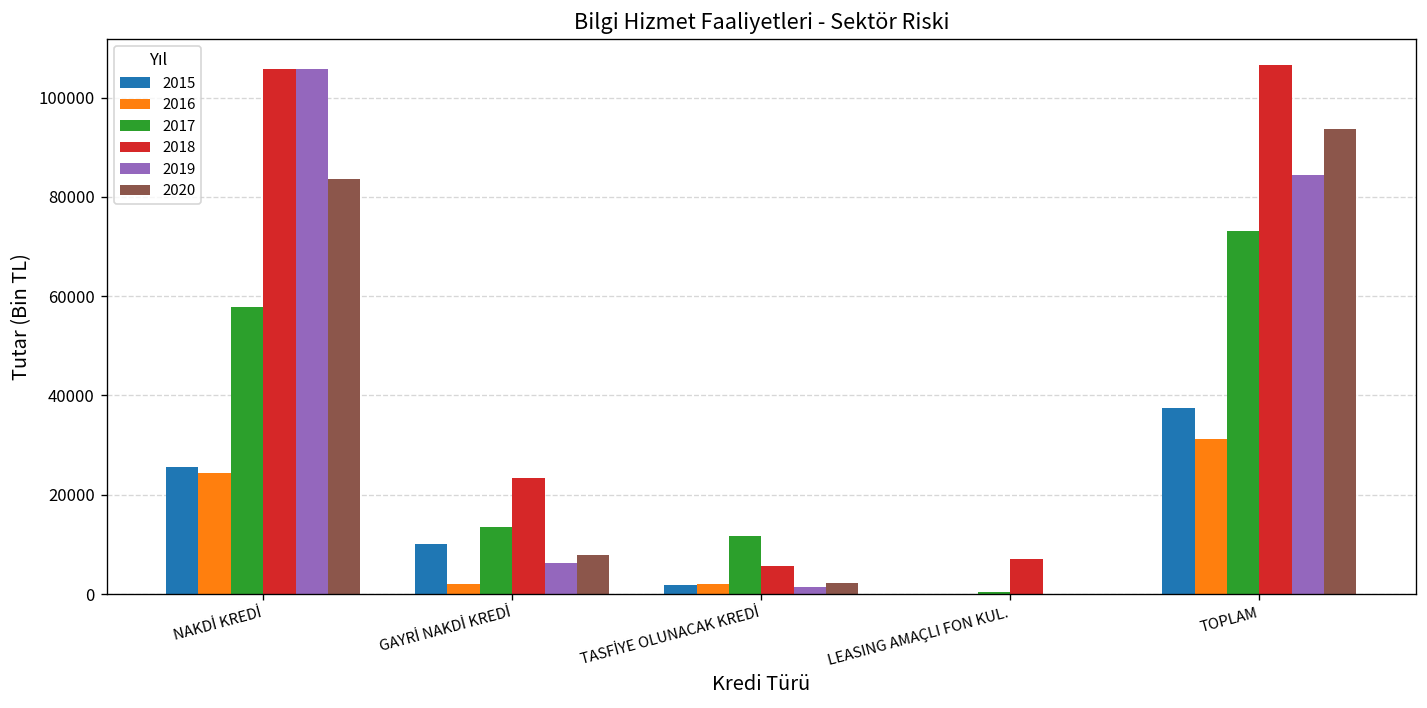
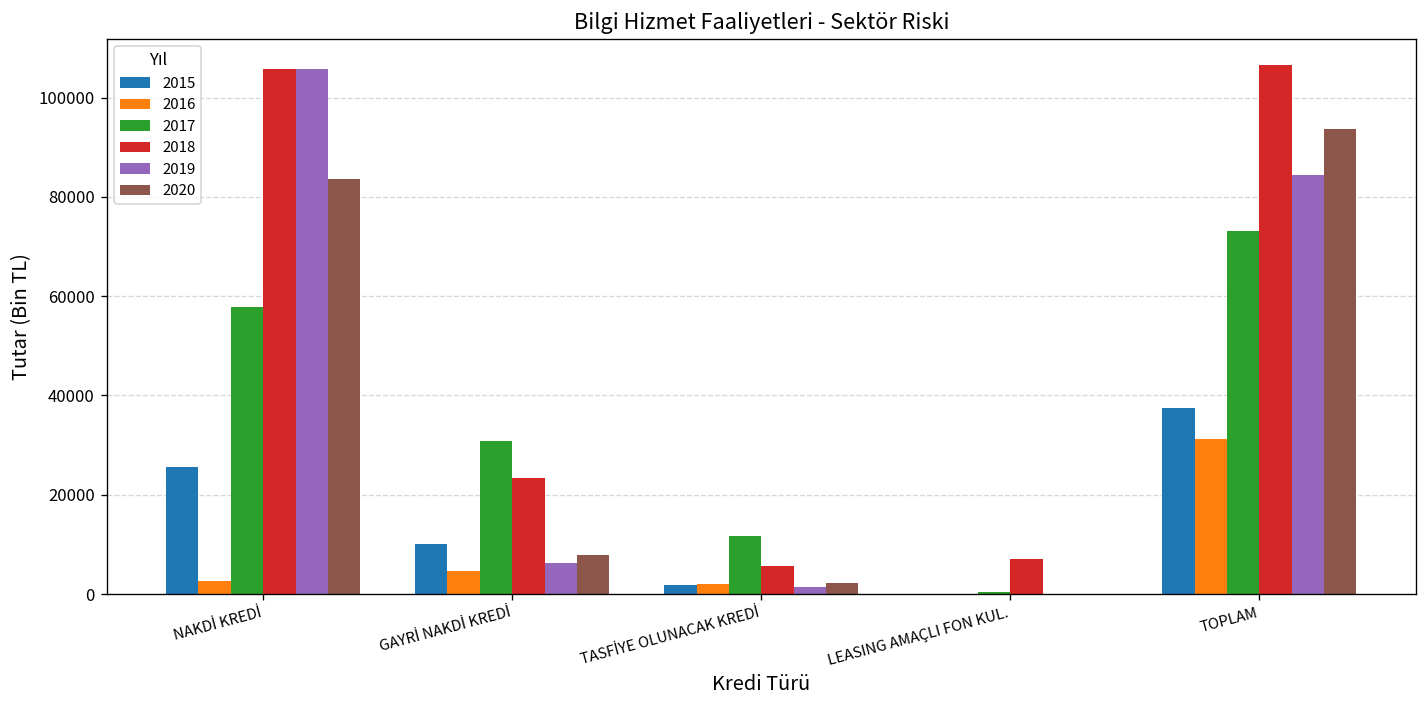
2016, NAKDİ KREDİ: 24000 -> 3000
2016, GAYRİ NAKDİ KREDİ: 2000 -> 5000
2017, GAYRİ NAKDİ KREDİ: 13000 -> 31000
